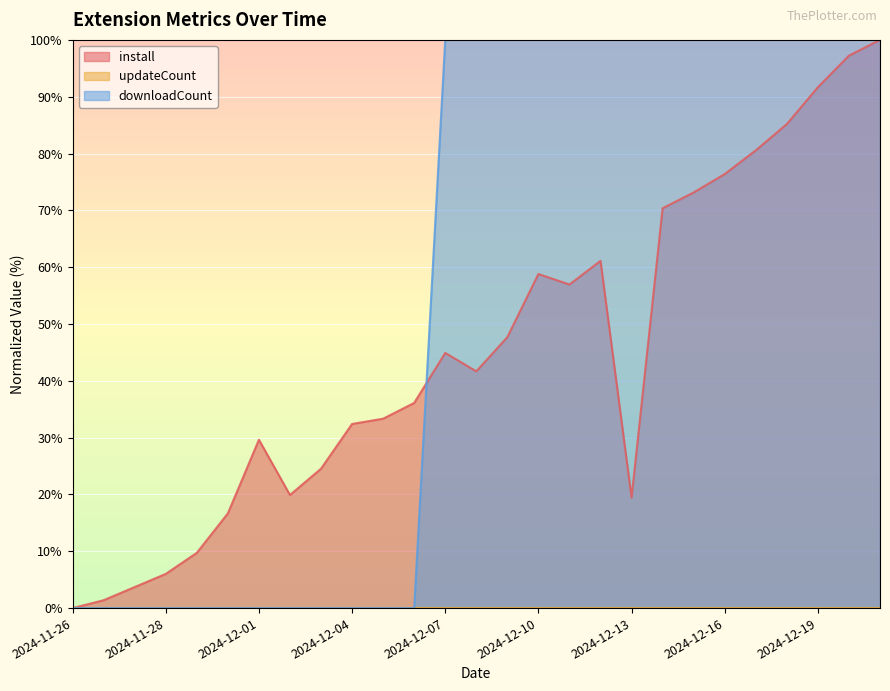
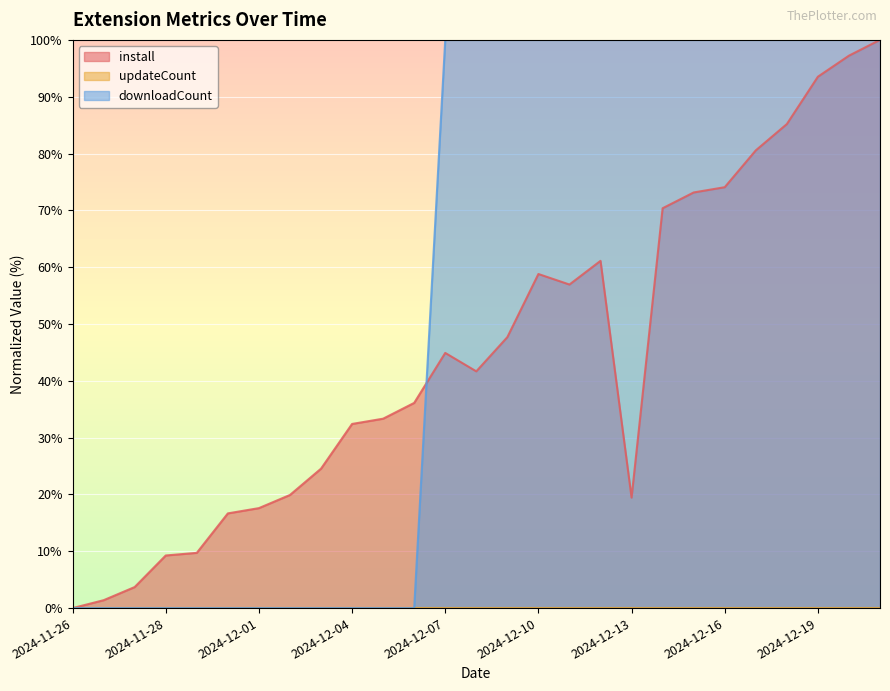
install, 2024-11-28: 6% -> 9%
install, 2024-12-01: 30% -> 18%
install, 2024-12-16: 76% -> 74%
install, 2024-12-19: 92% -> 94%
